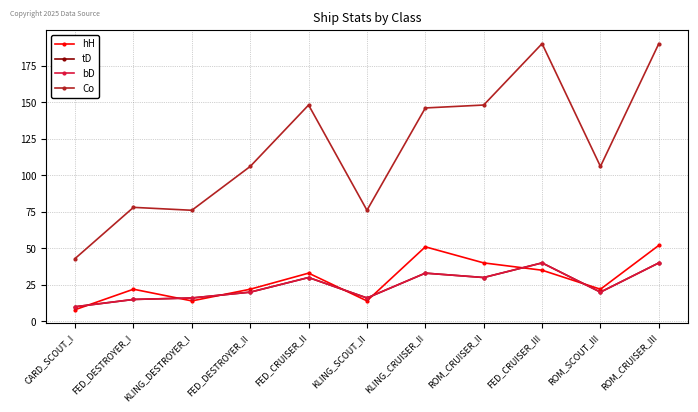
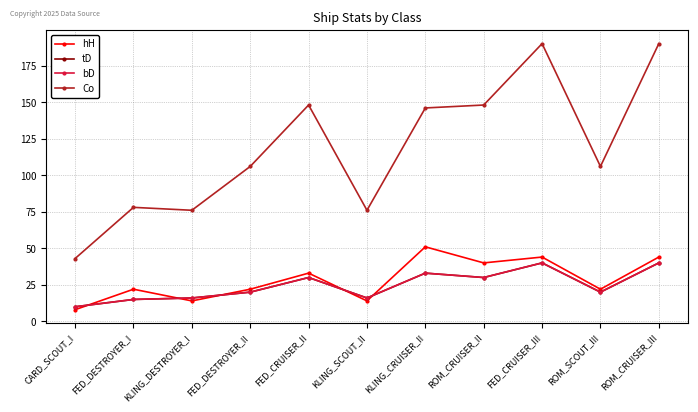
hH, FED_CRUISER_III: 35 -> 44
hH, ROM_CRUISER_III: 52 -> 44
